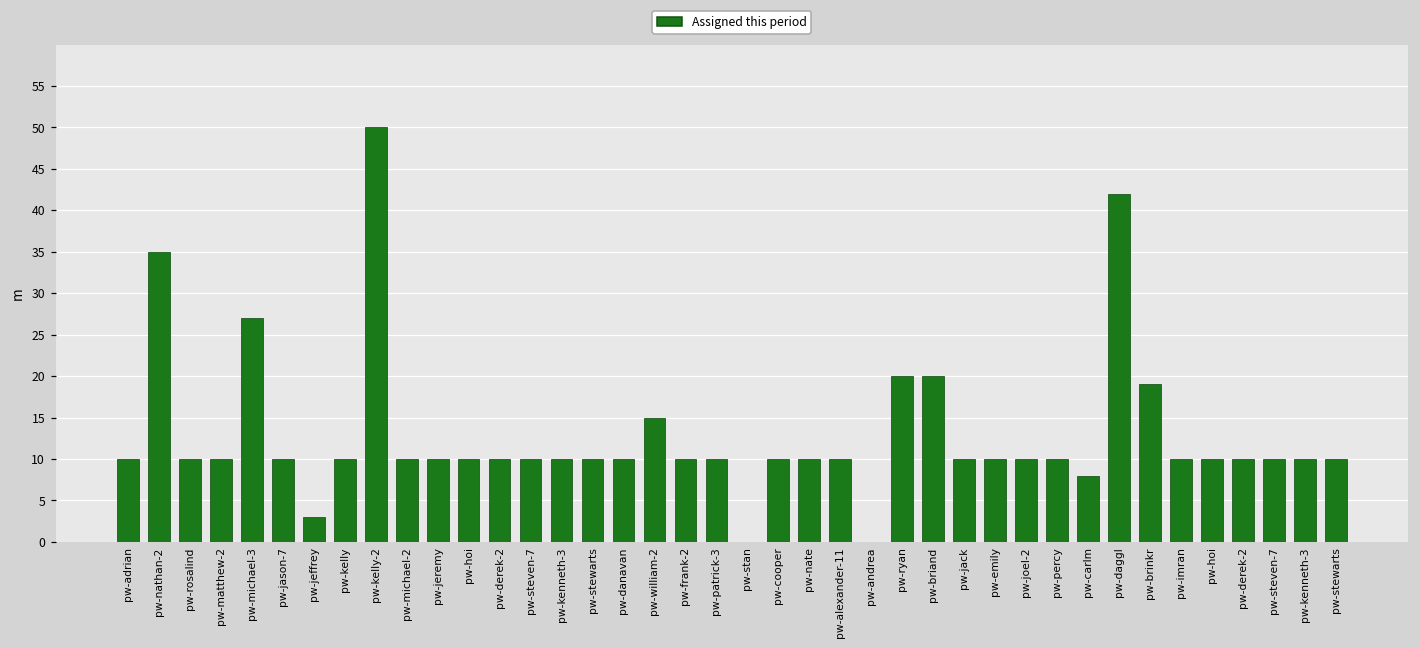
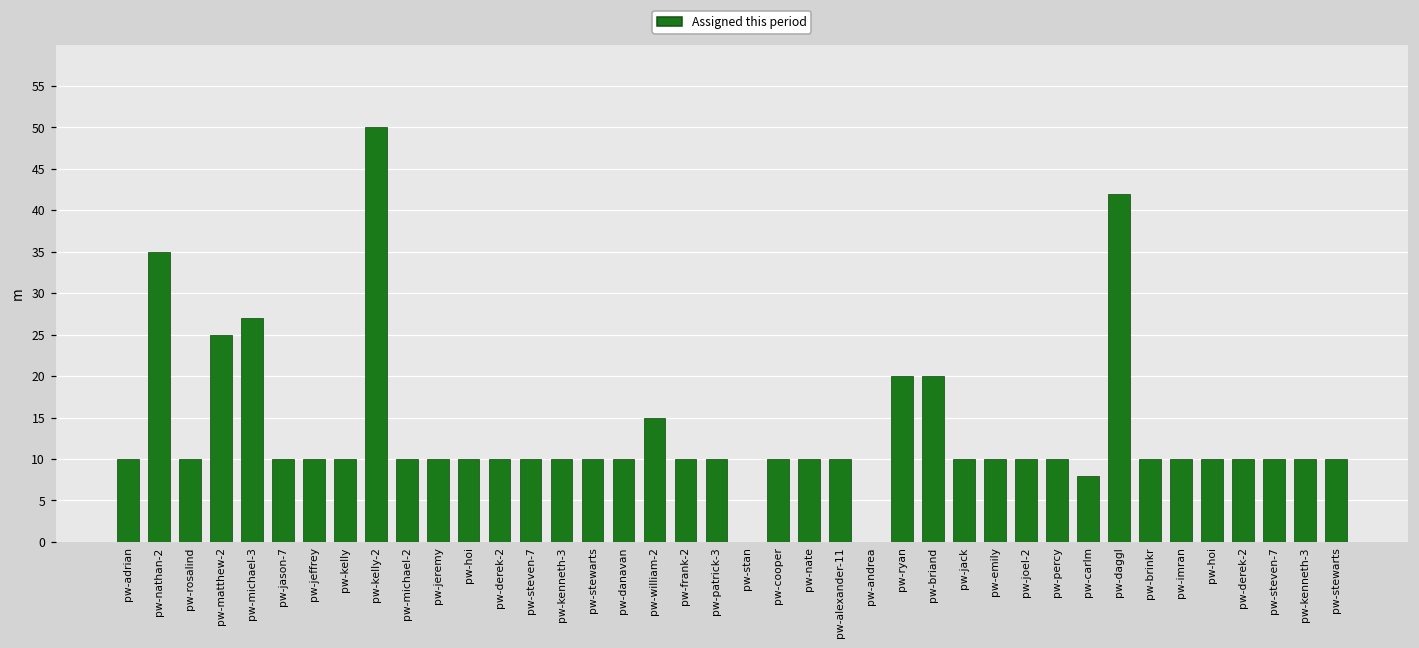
pw-matthew-2: 10 -> 25
pw-jeffrey: 3 -> 10
pw-brinkr: 19 -> 10
